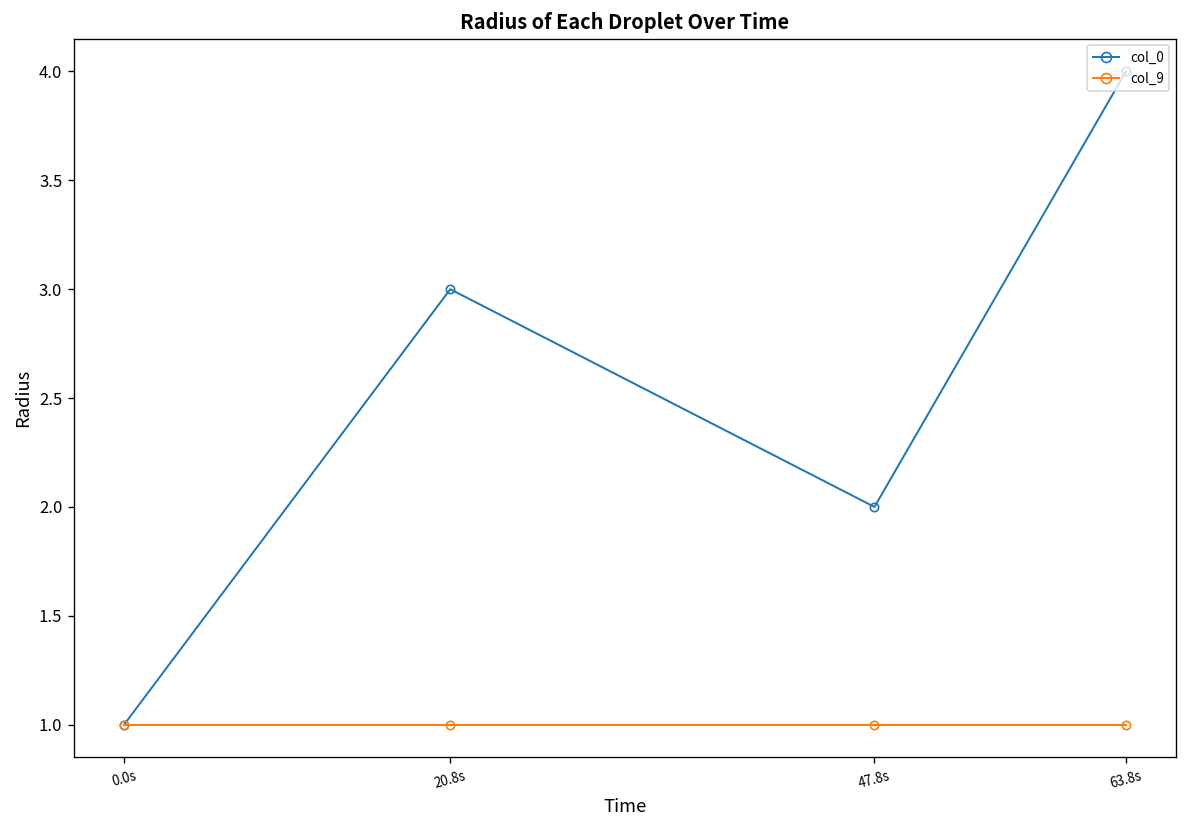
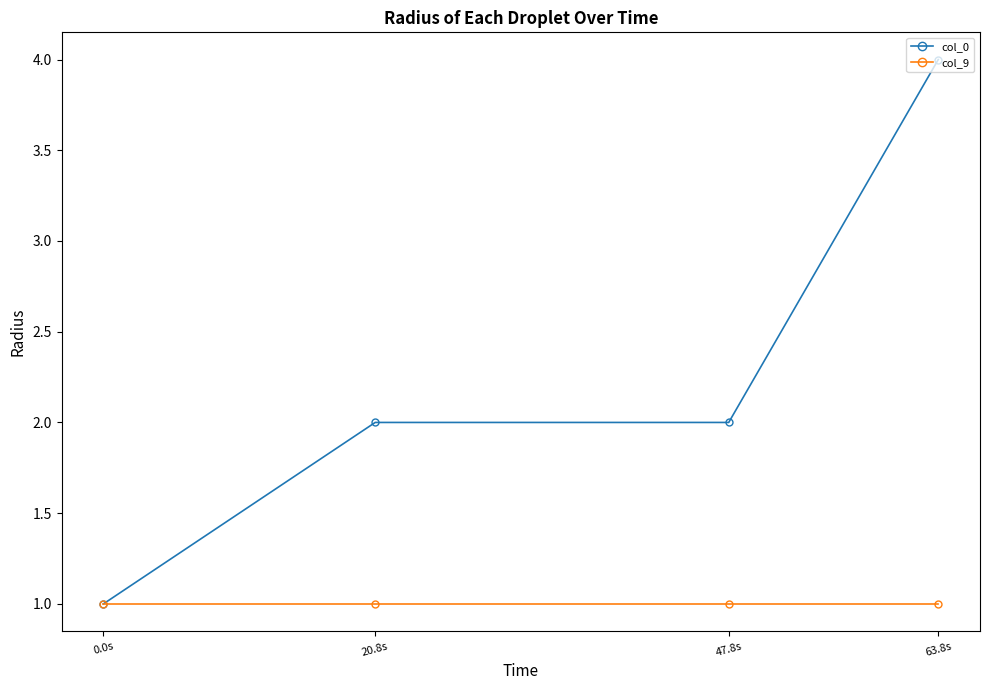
col_0, 20.8s: 3 -> 2
